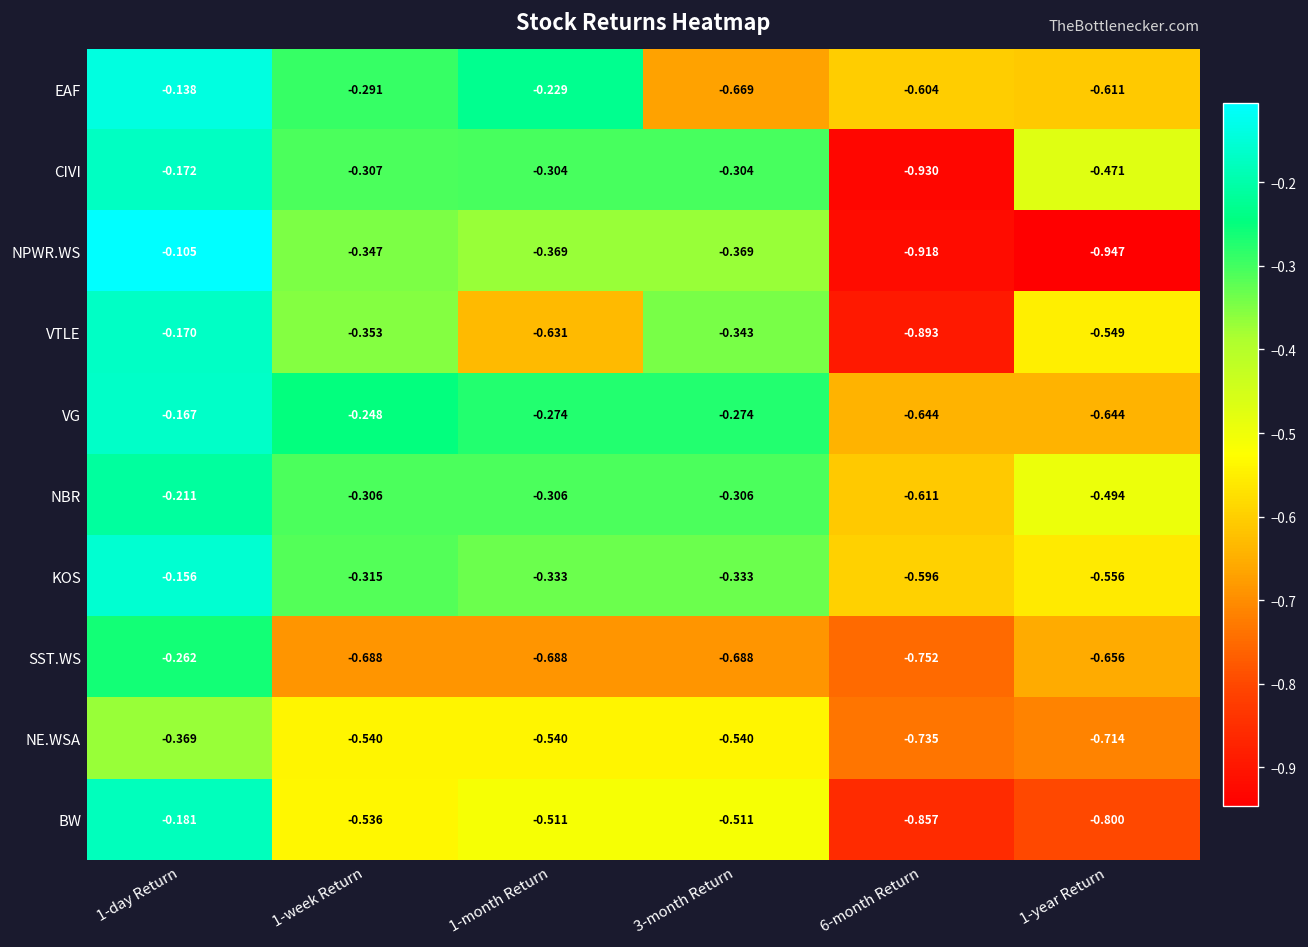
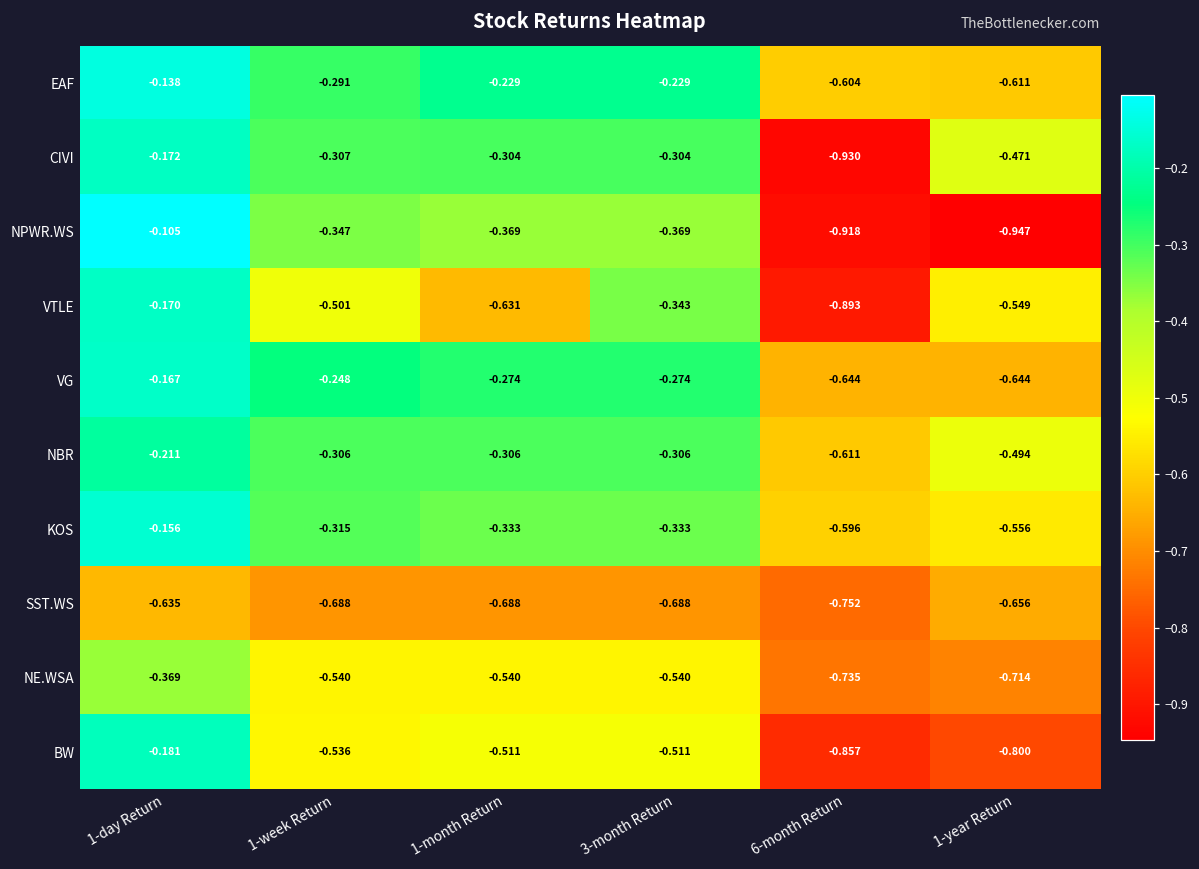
EAF, 3-month Return: -0.669 -> -0.229
VTLE, 1-week Return: -0.353 -> -0.501
SST.WS, 1-day Return: -0.262 -> -0.635
